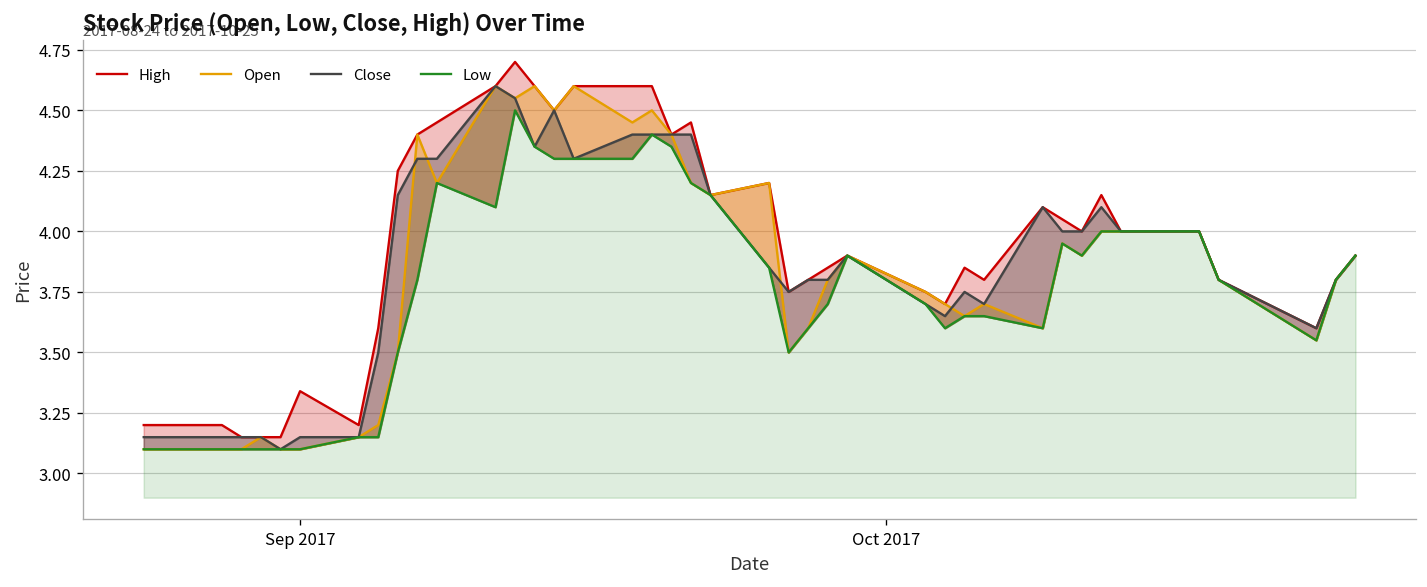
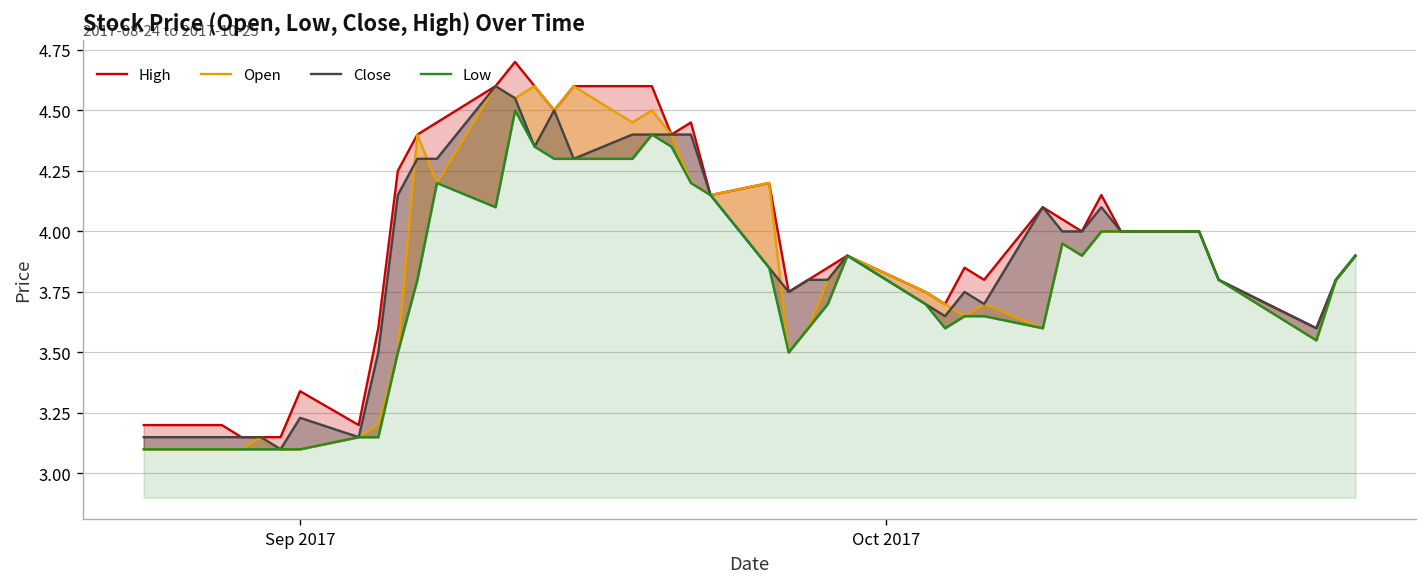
Close, Sep 2017: 3.15 -> 3.23
